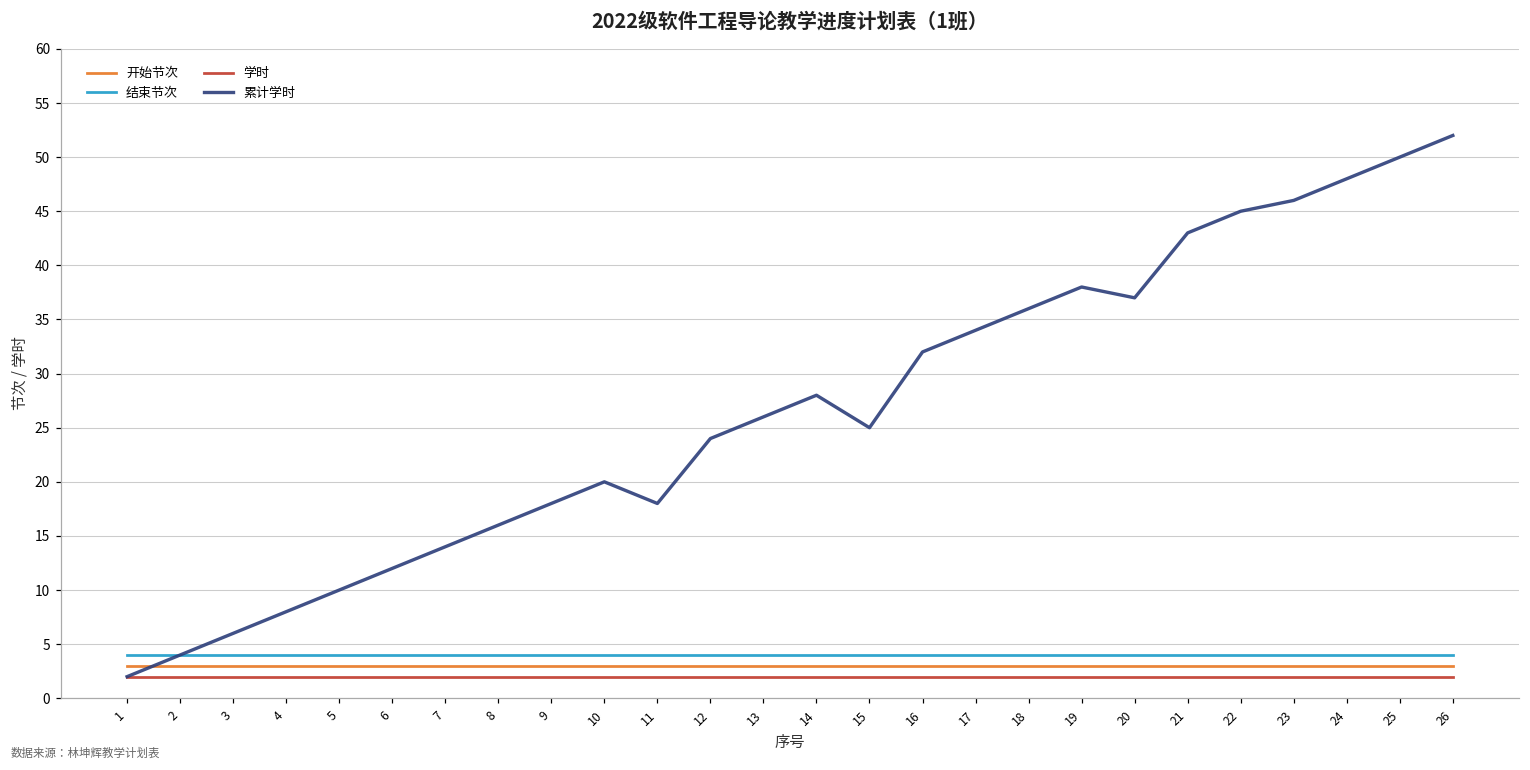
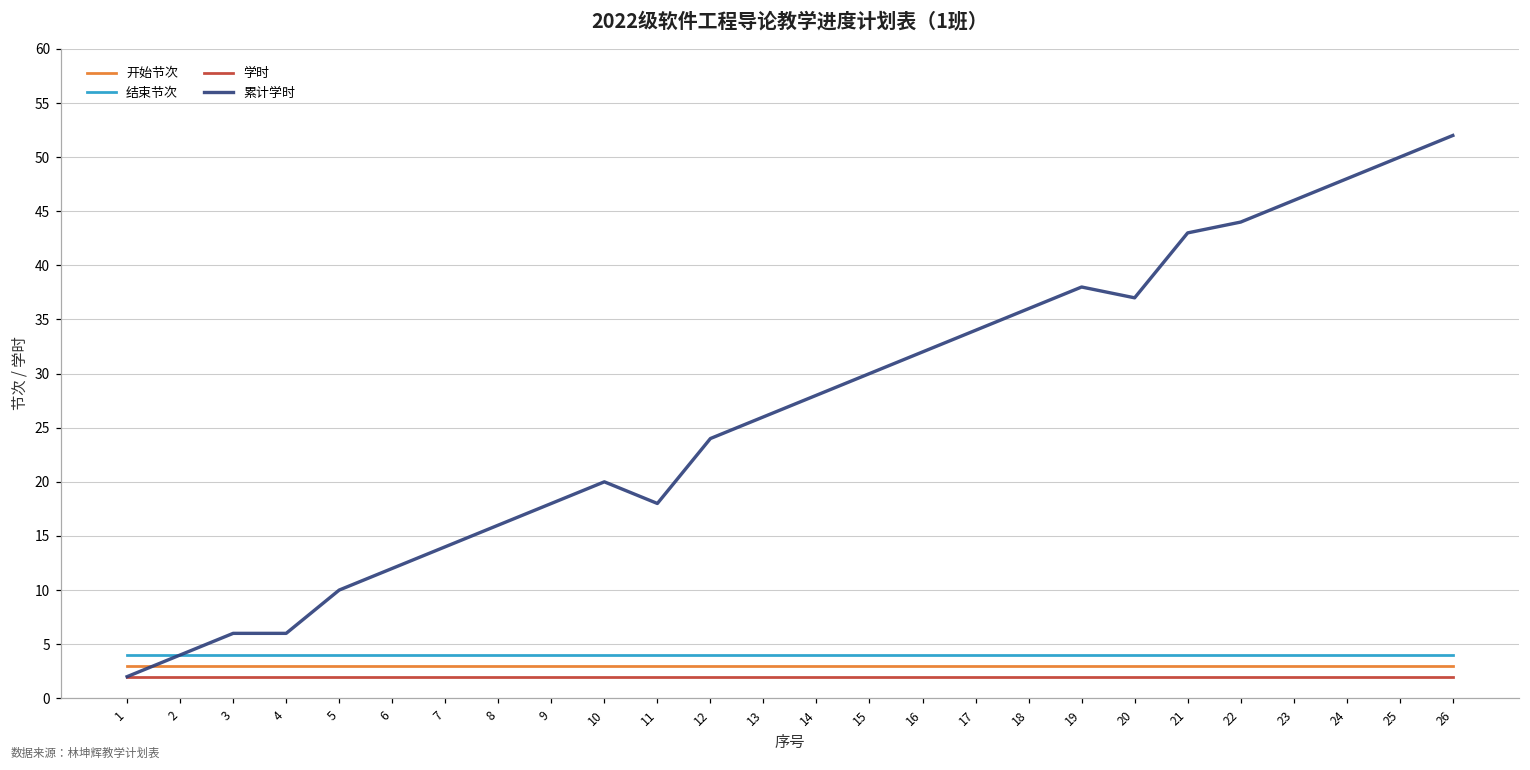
累计学时, 4: 8 -> 6
累计学时, 15: 25 -> 30
累计学时, 22: 45 -> 44
